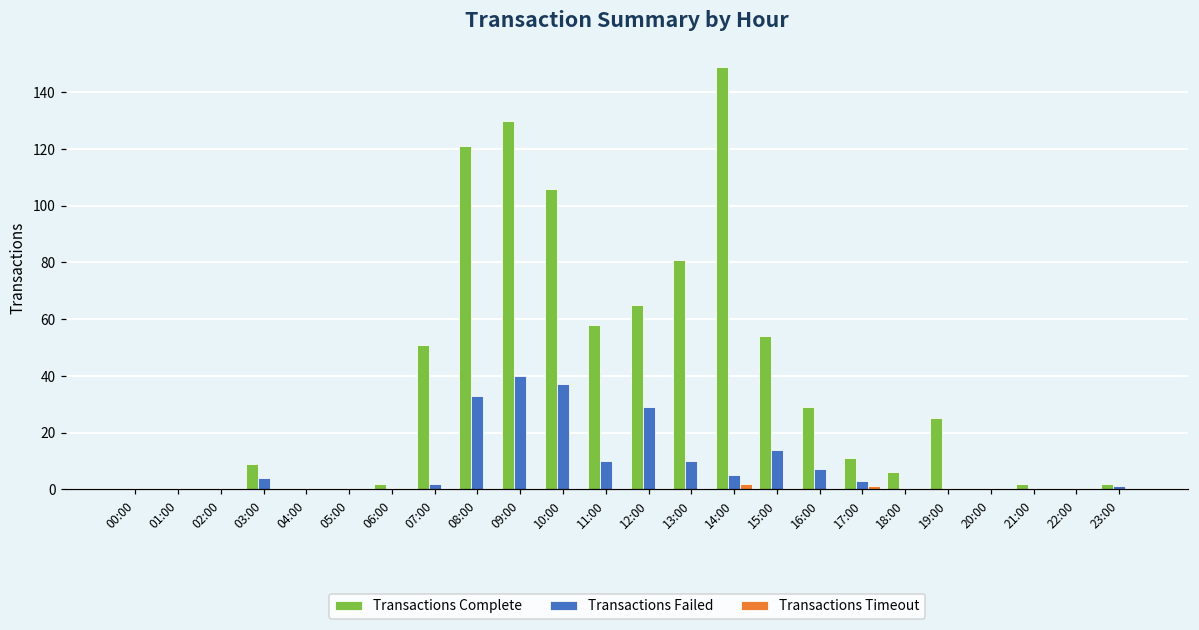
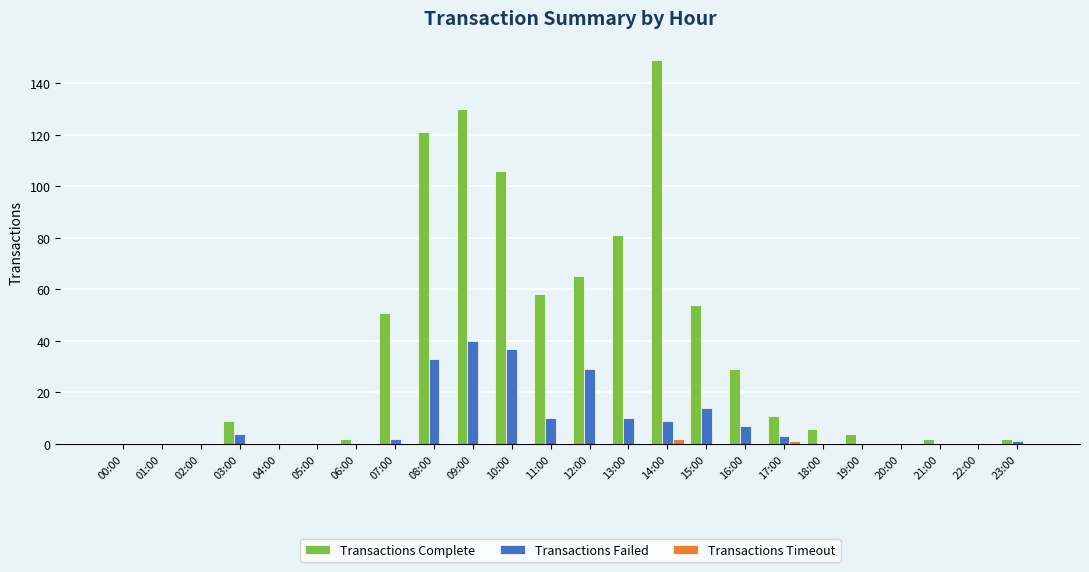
Transactions Failed, 14:00: 5 -> 9
Transactions Complete, 19:00: 25 -> 4
